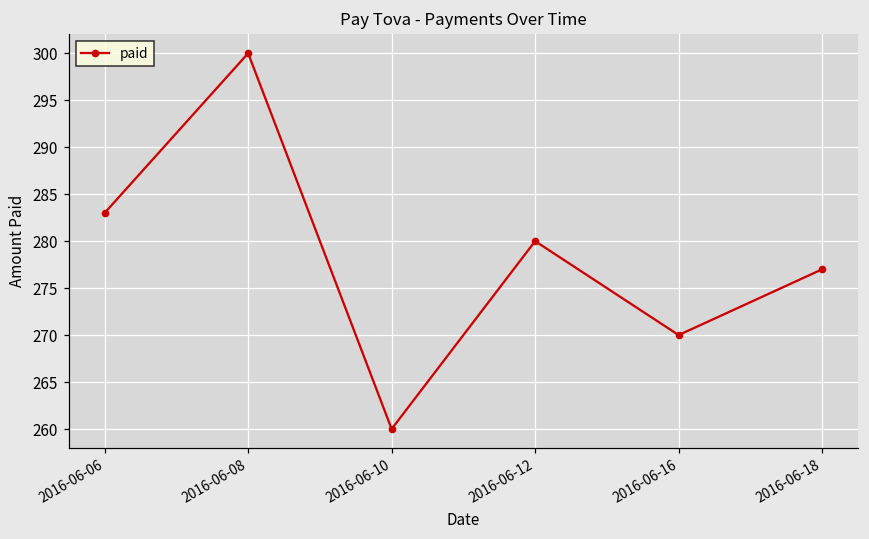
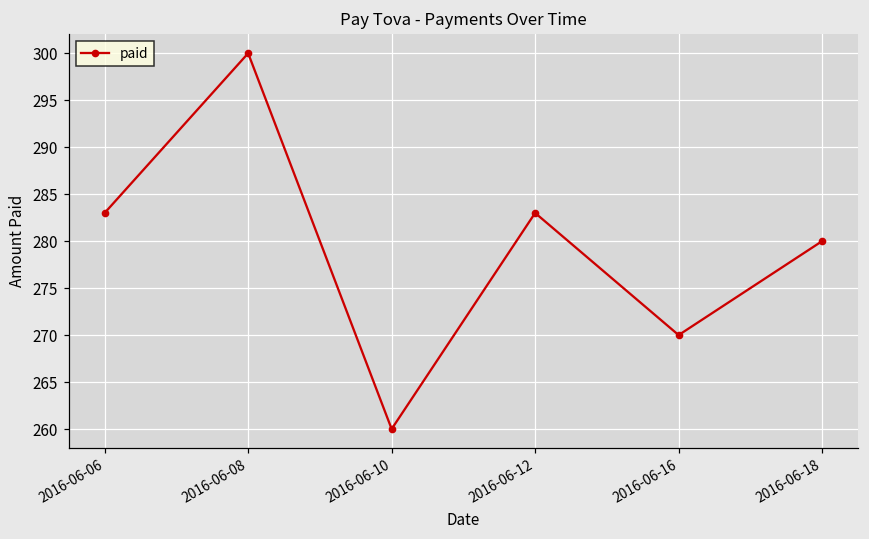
2016-06-12: 280 -> 283
2016-06-18: 277 -> 280
